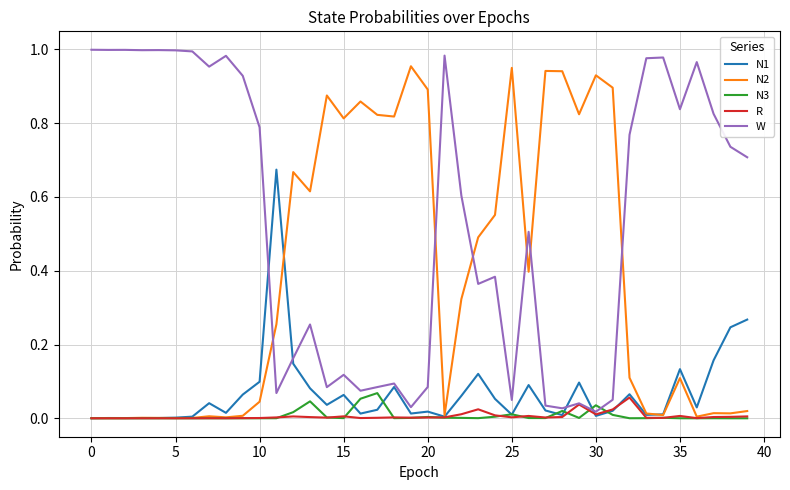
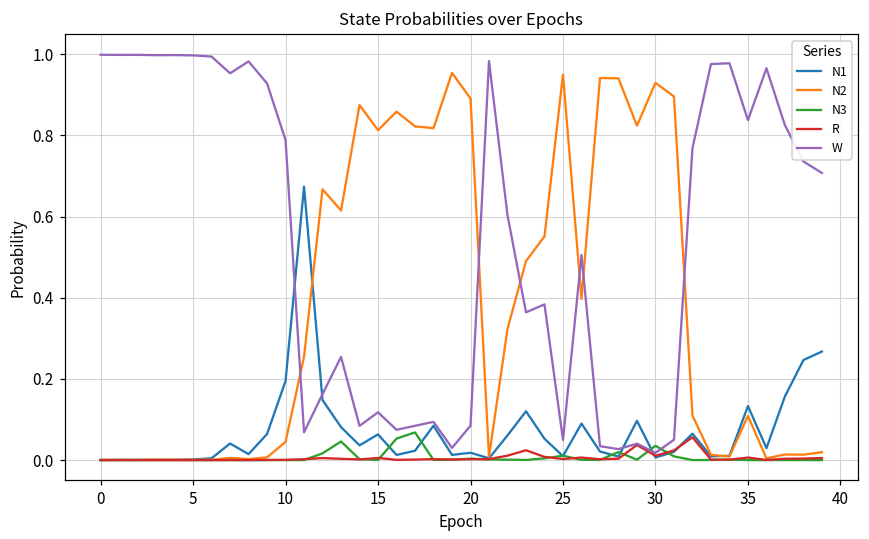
N1, 10: 0.10 -> 0.20
